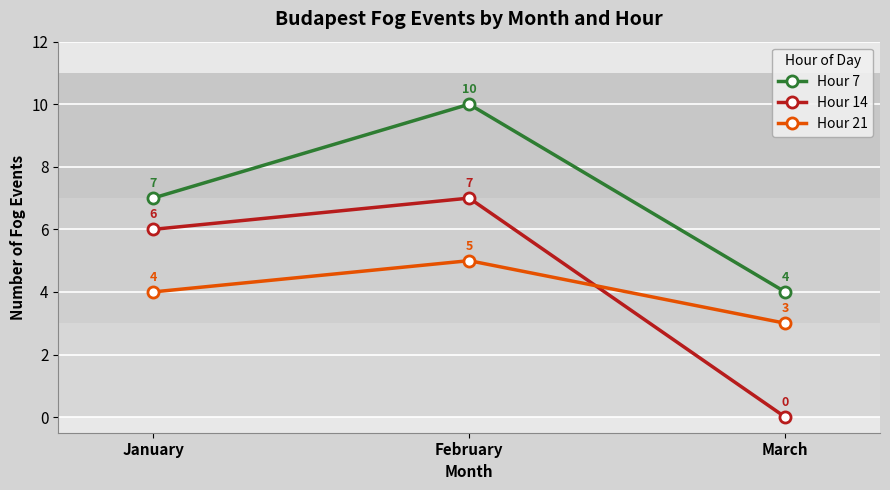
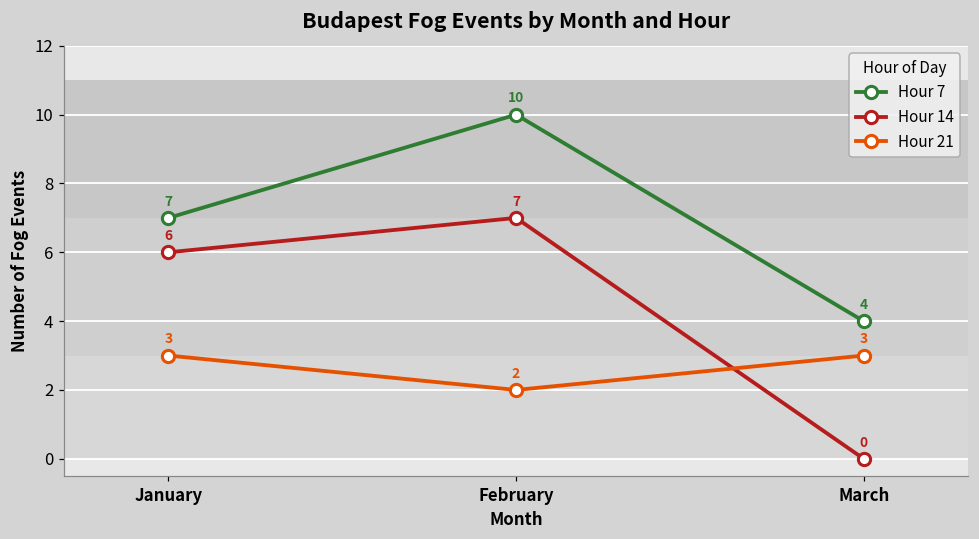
Hour 21, January: 4 -> 3
Hour 21, February: 5 -> 2
